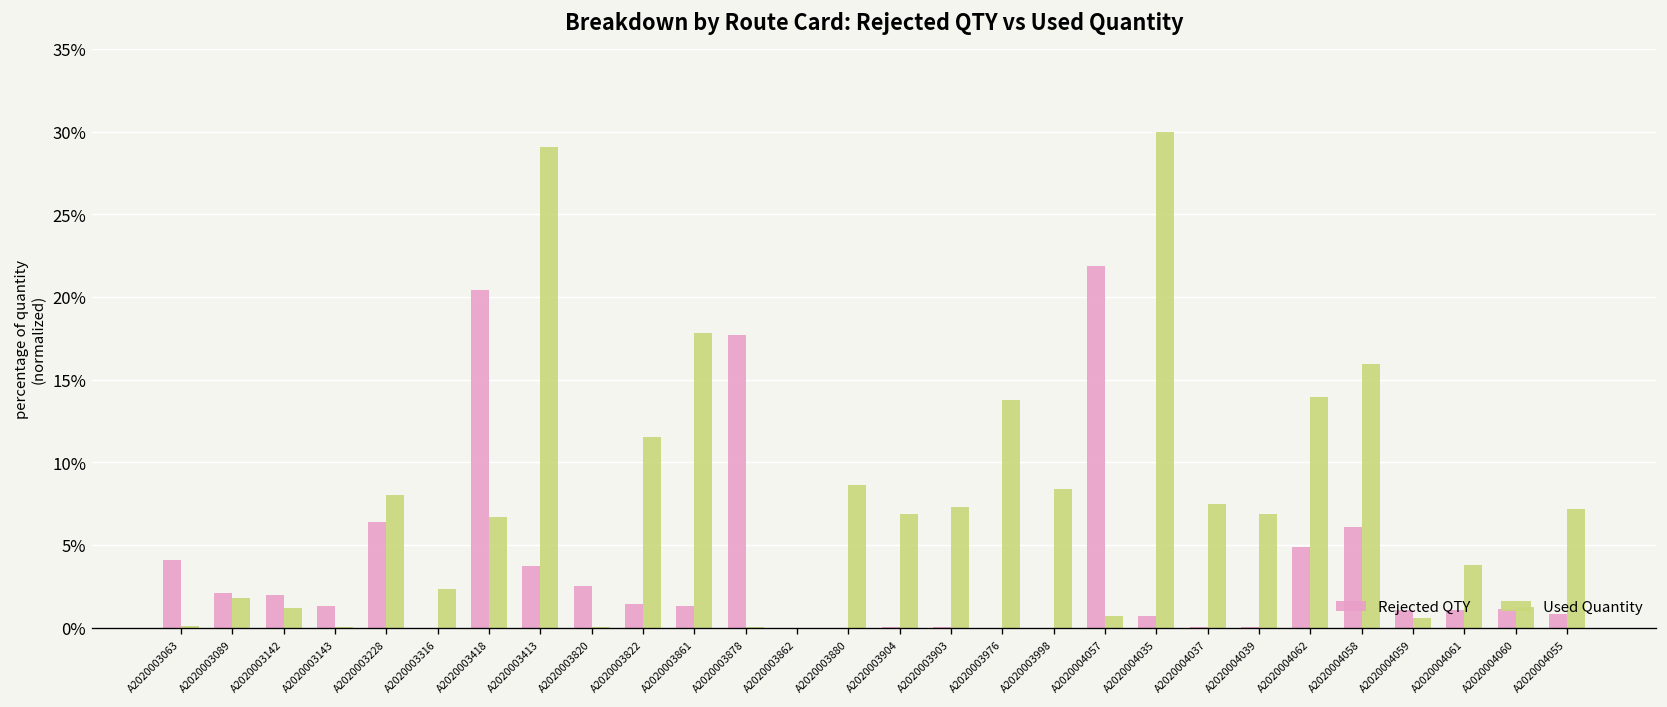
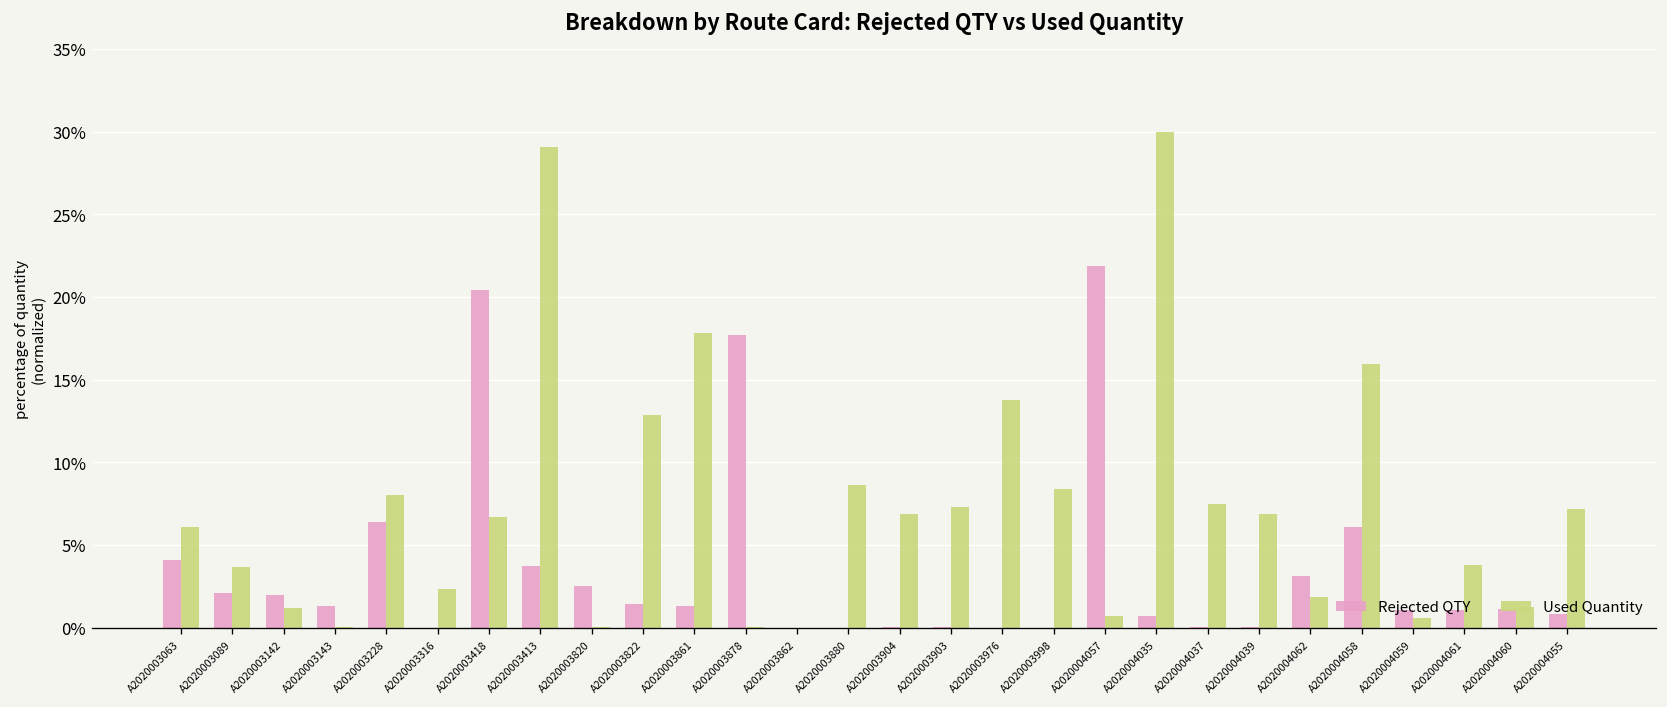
Used Quantity, A2020003063: 0.1% -> 6.1%
Used Quantity, A2020003089: 1.8% -> 3.7%
Used Quantity, A2020003822: 11.5% -> 12.9%
Rejected QTY, A2020004062: 4.9% -> 3.1%
Used Quantity, A2020004062: 13.9% -> 1.8%
